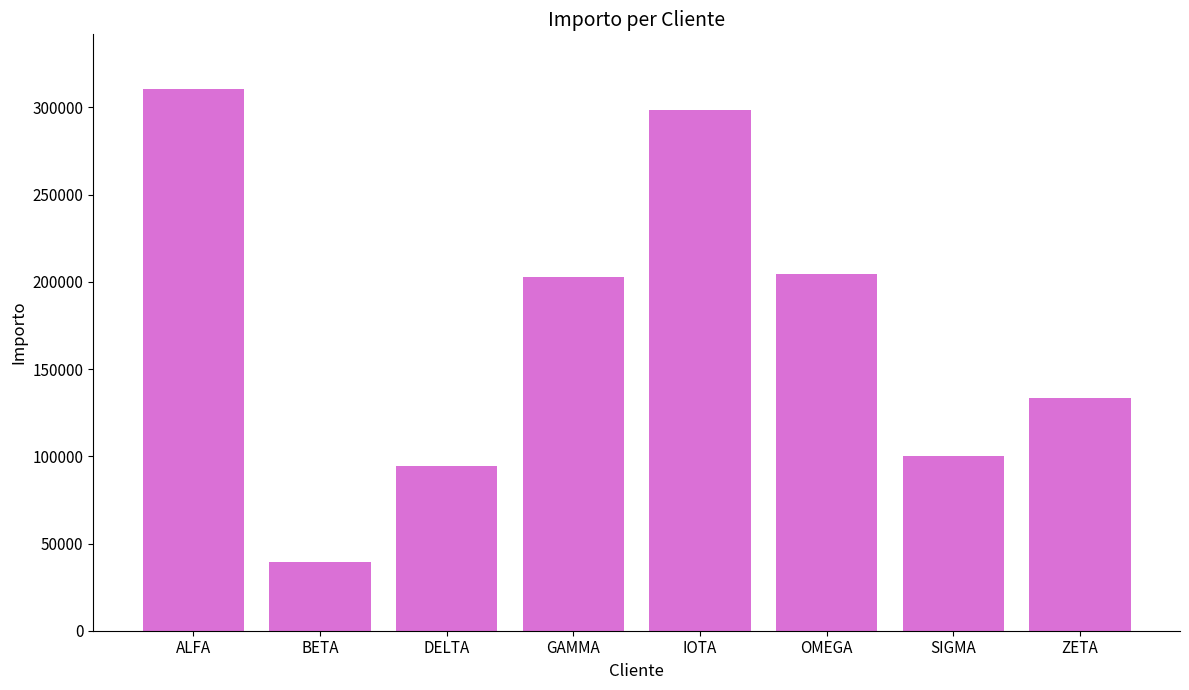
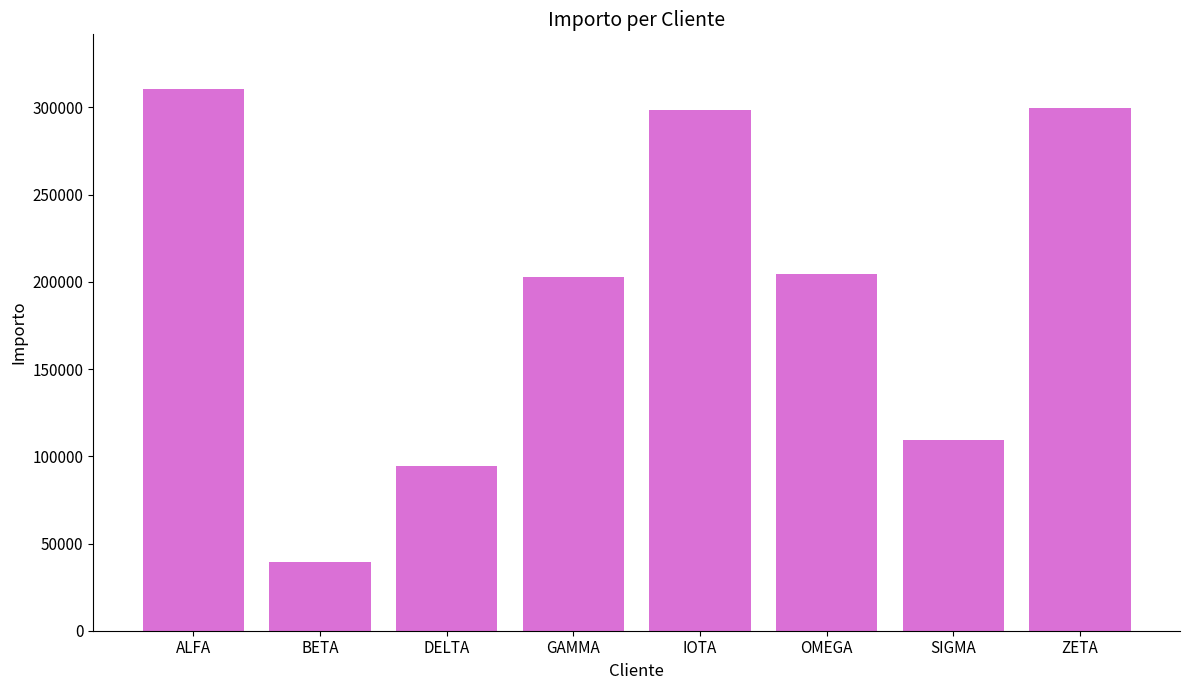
SIGMA: 100000 -> 109000
ZETA: 133000 -> 300000
